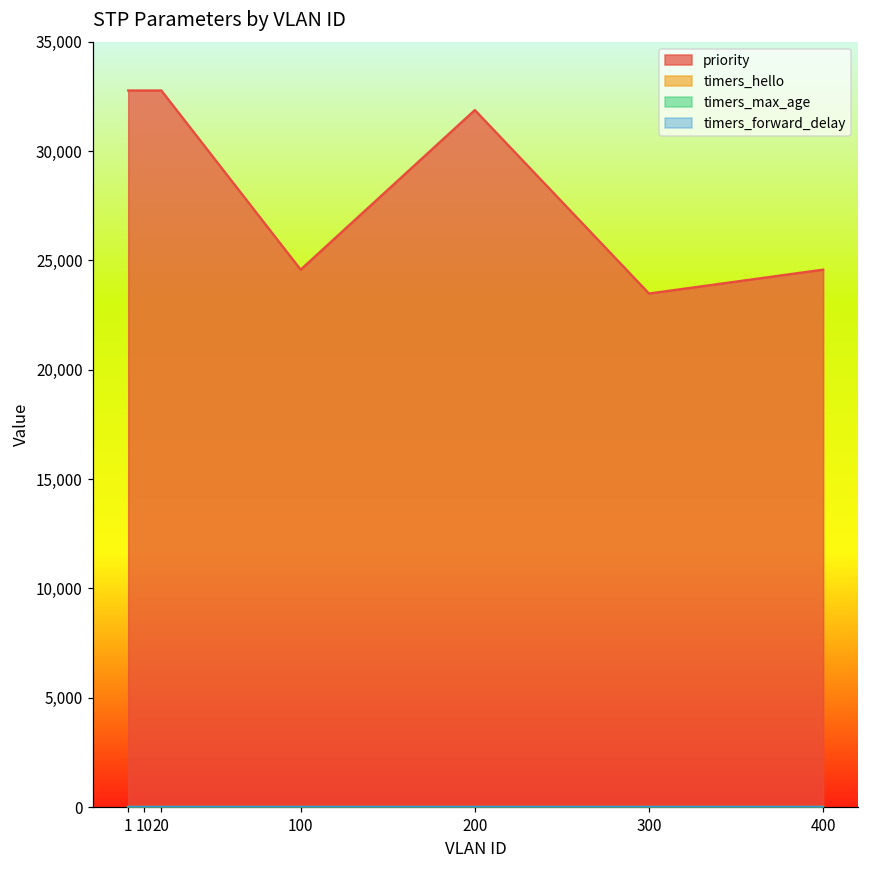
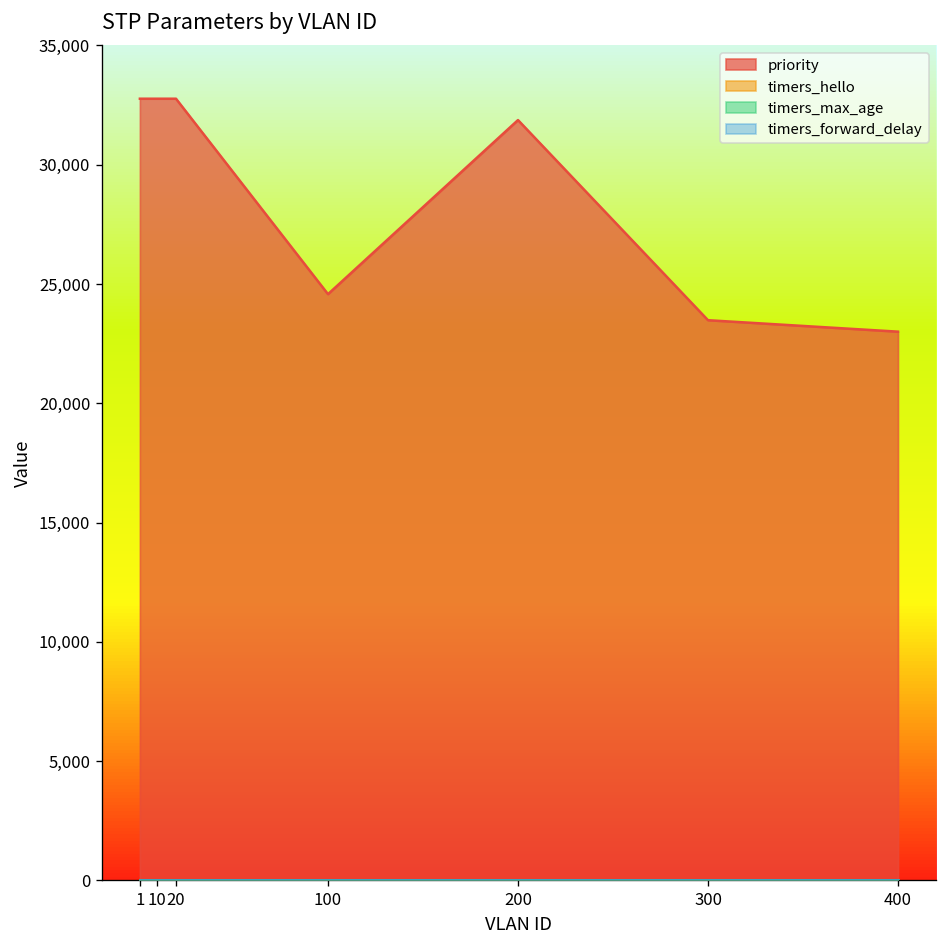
priority, 400: 24,600 -> 23,000
